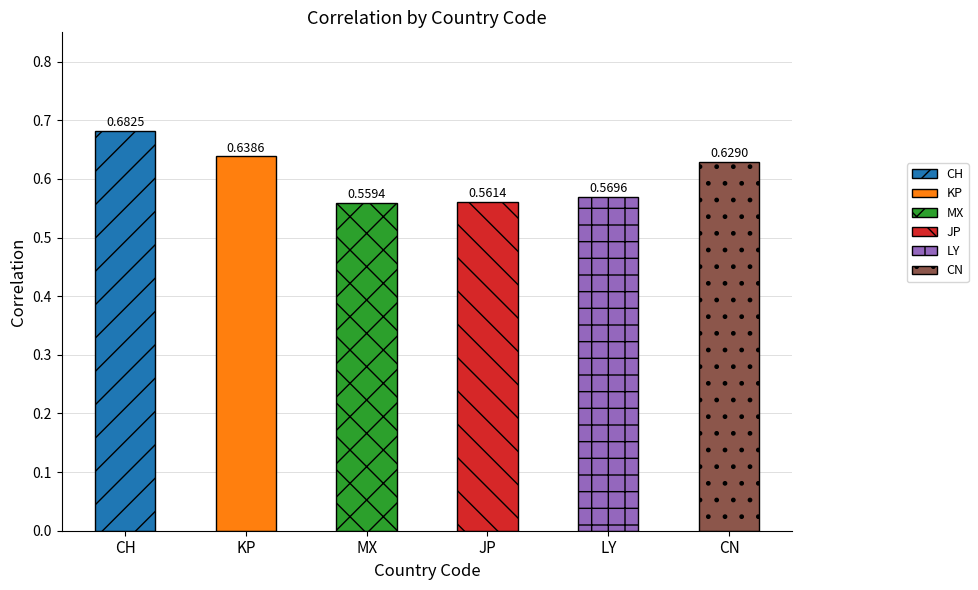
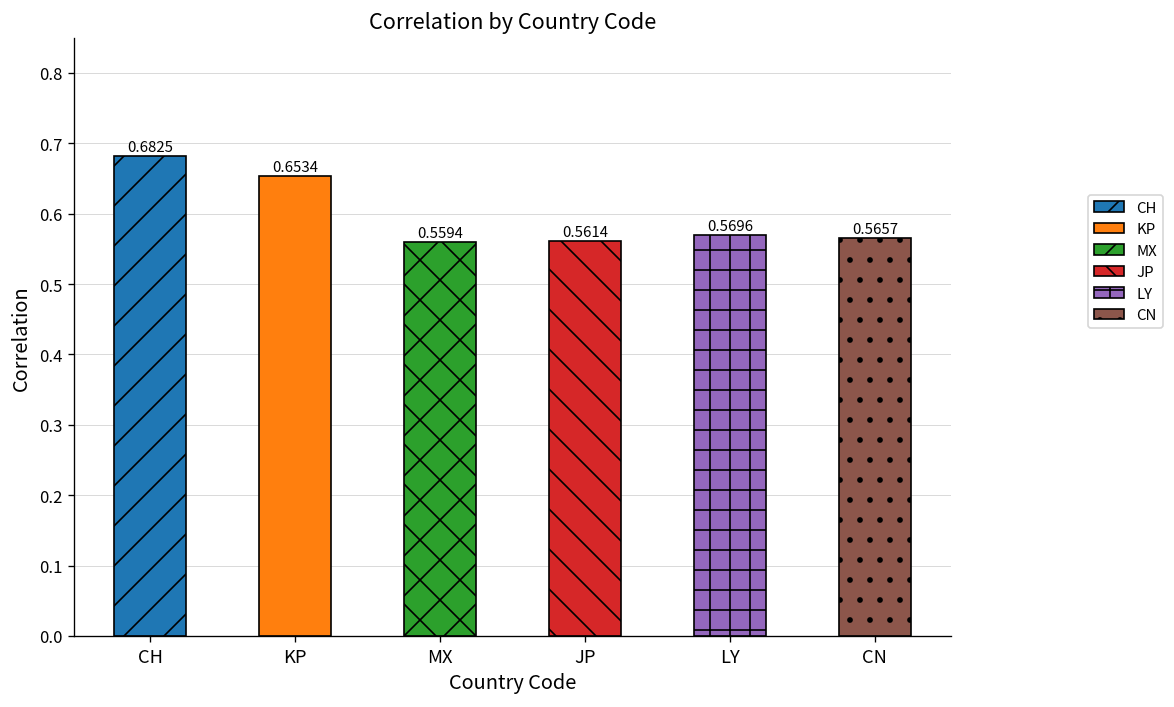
KP: 0.6386 -> 0.6534
CN: 0.6290 -> 0.5657
